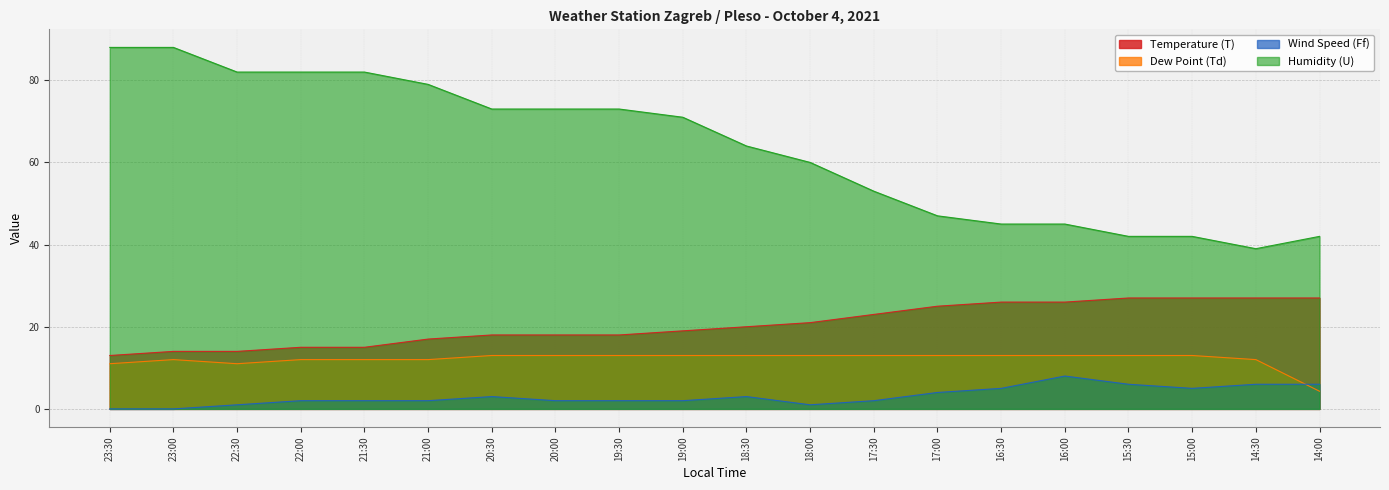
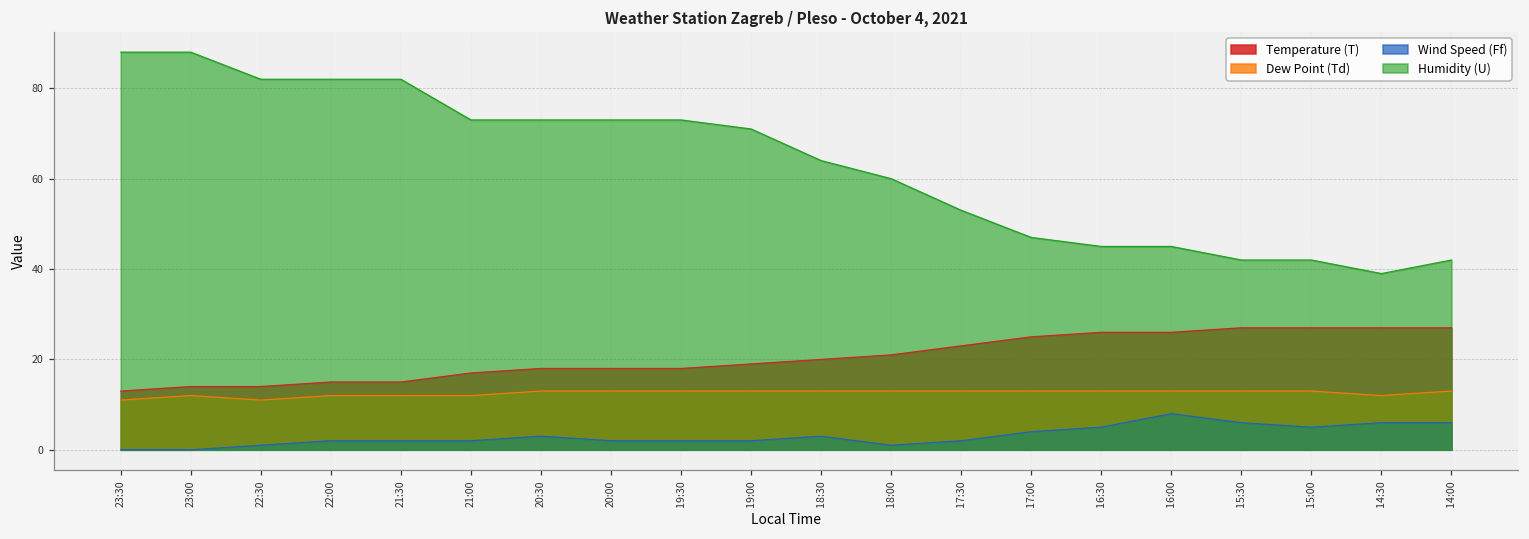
Humidity (U), 21:00: 79 -> 73
Dew Point (Td), 14:00: 4 -> 13
